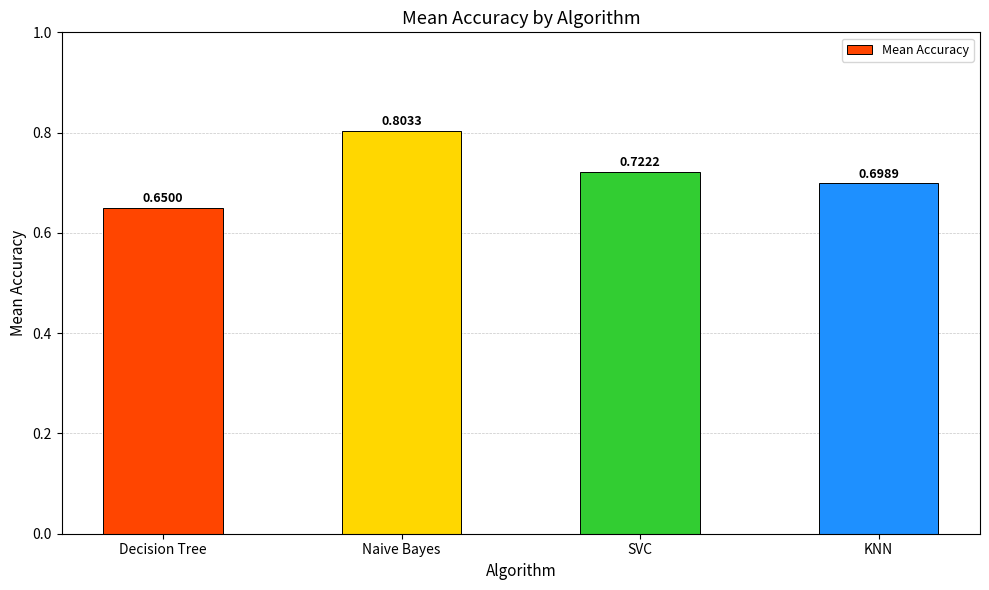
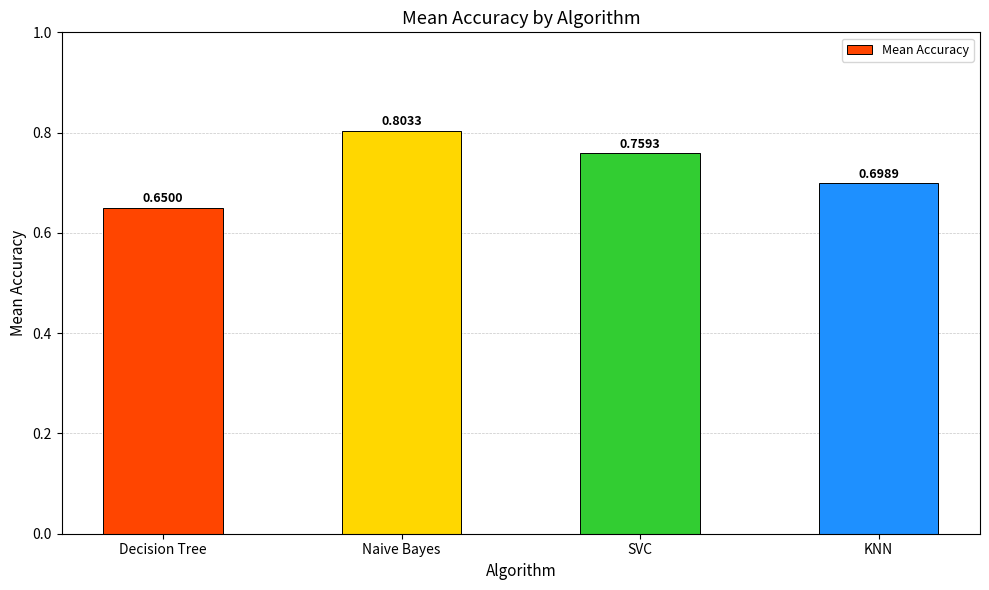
SVC: 0.7222 -> 0.7593
